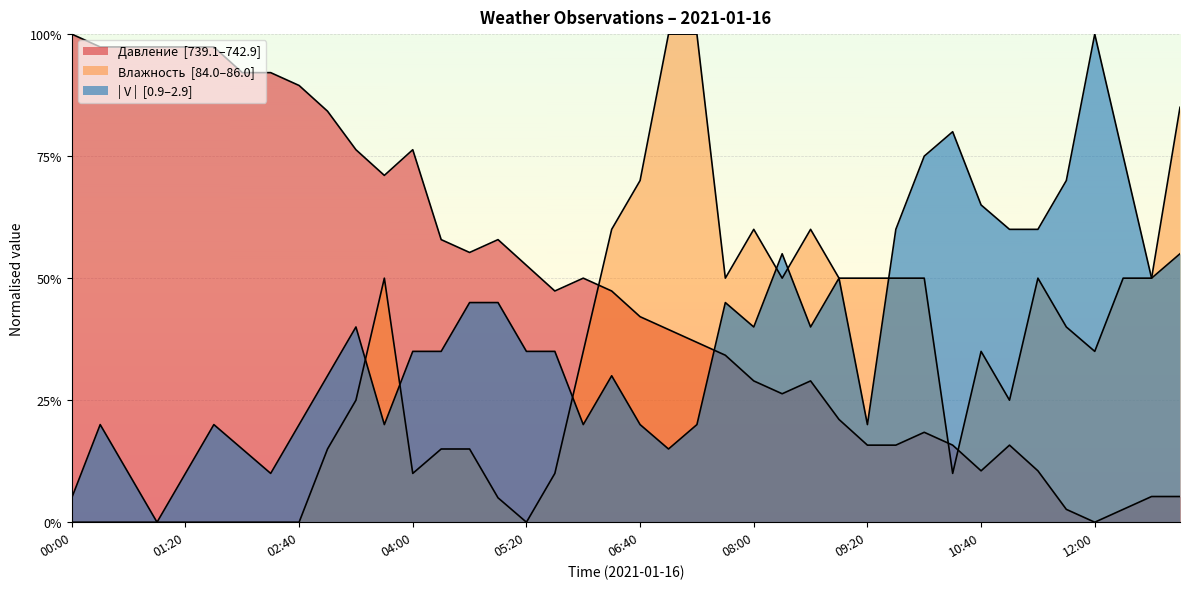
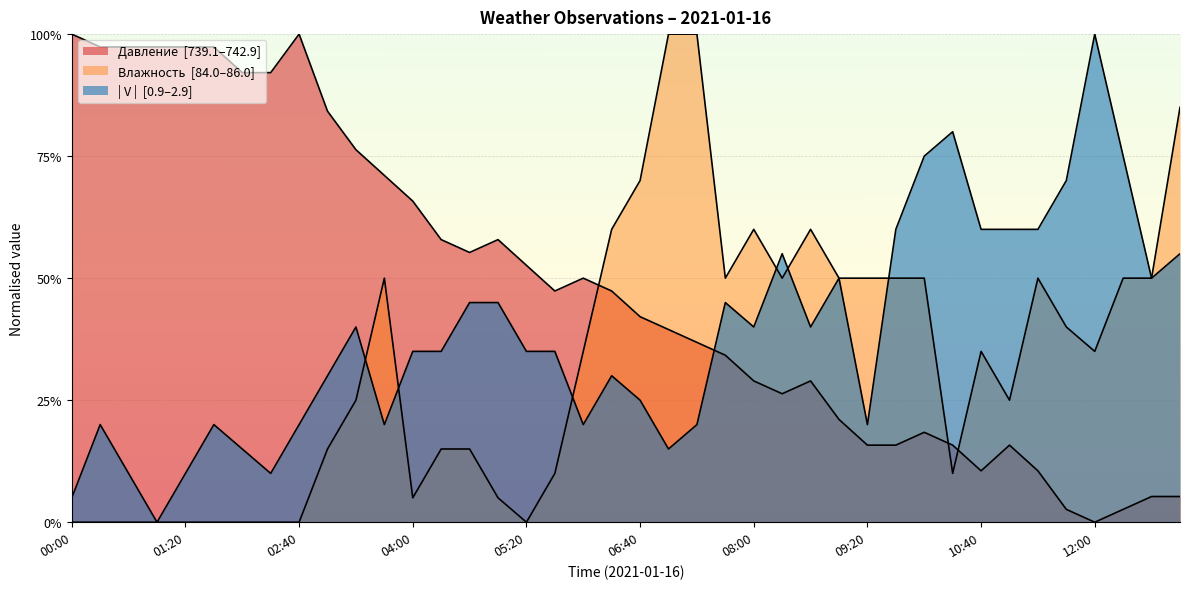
Давление [739.1–742.9], 02:40: 89% -> 100%
Давление [739.1–742.9], 04:00: 76% -> 66%
Влажность [84.0–86.0], 04:00: 10% -> 5%
| V | [0.9–2.9], 06:40: 20% -> 25%
| V | [0.9–2.9], 10:40: 65% -> 60%
